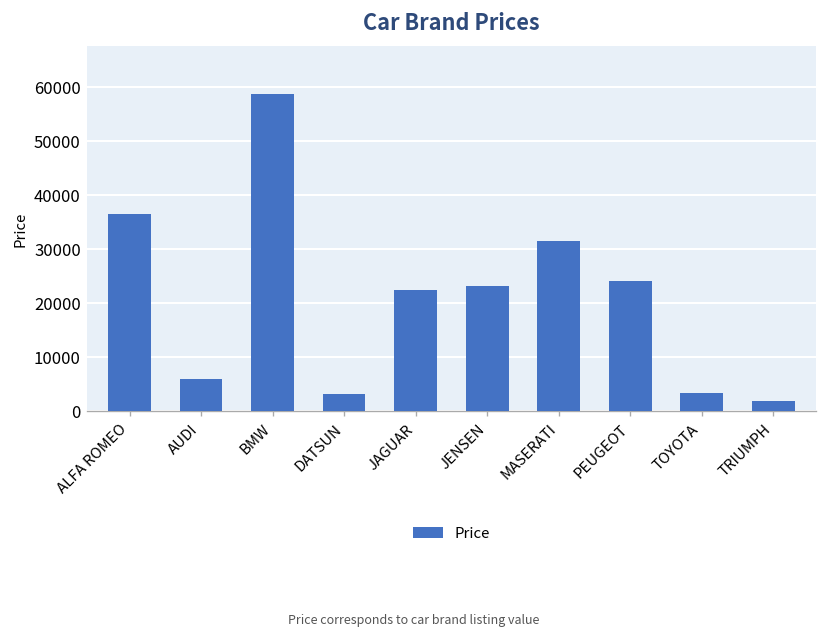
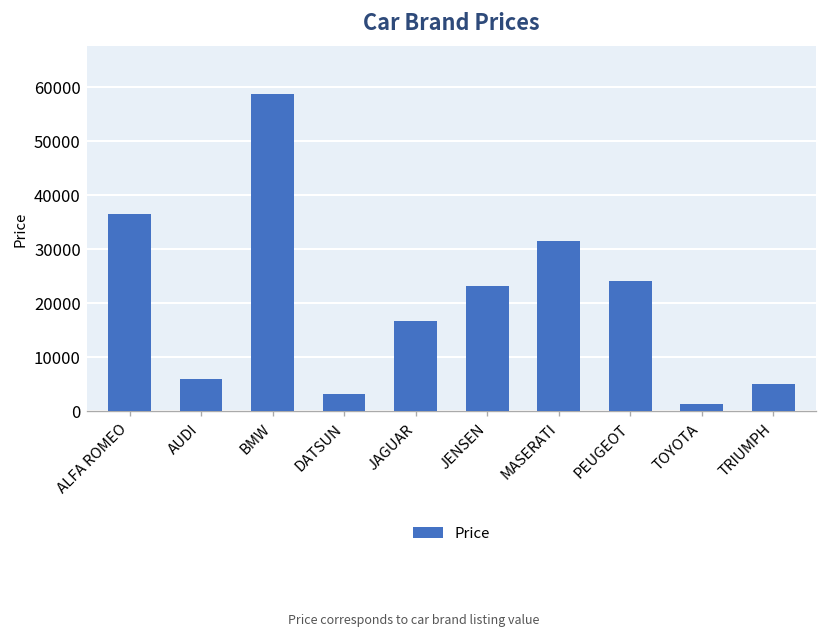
JAGUAR: 22000 -> 17000
TOYOTA: 3000 -> 1000
TRIUMPH: 2000 -> 5000
